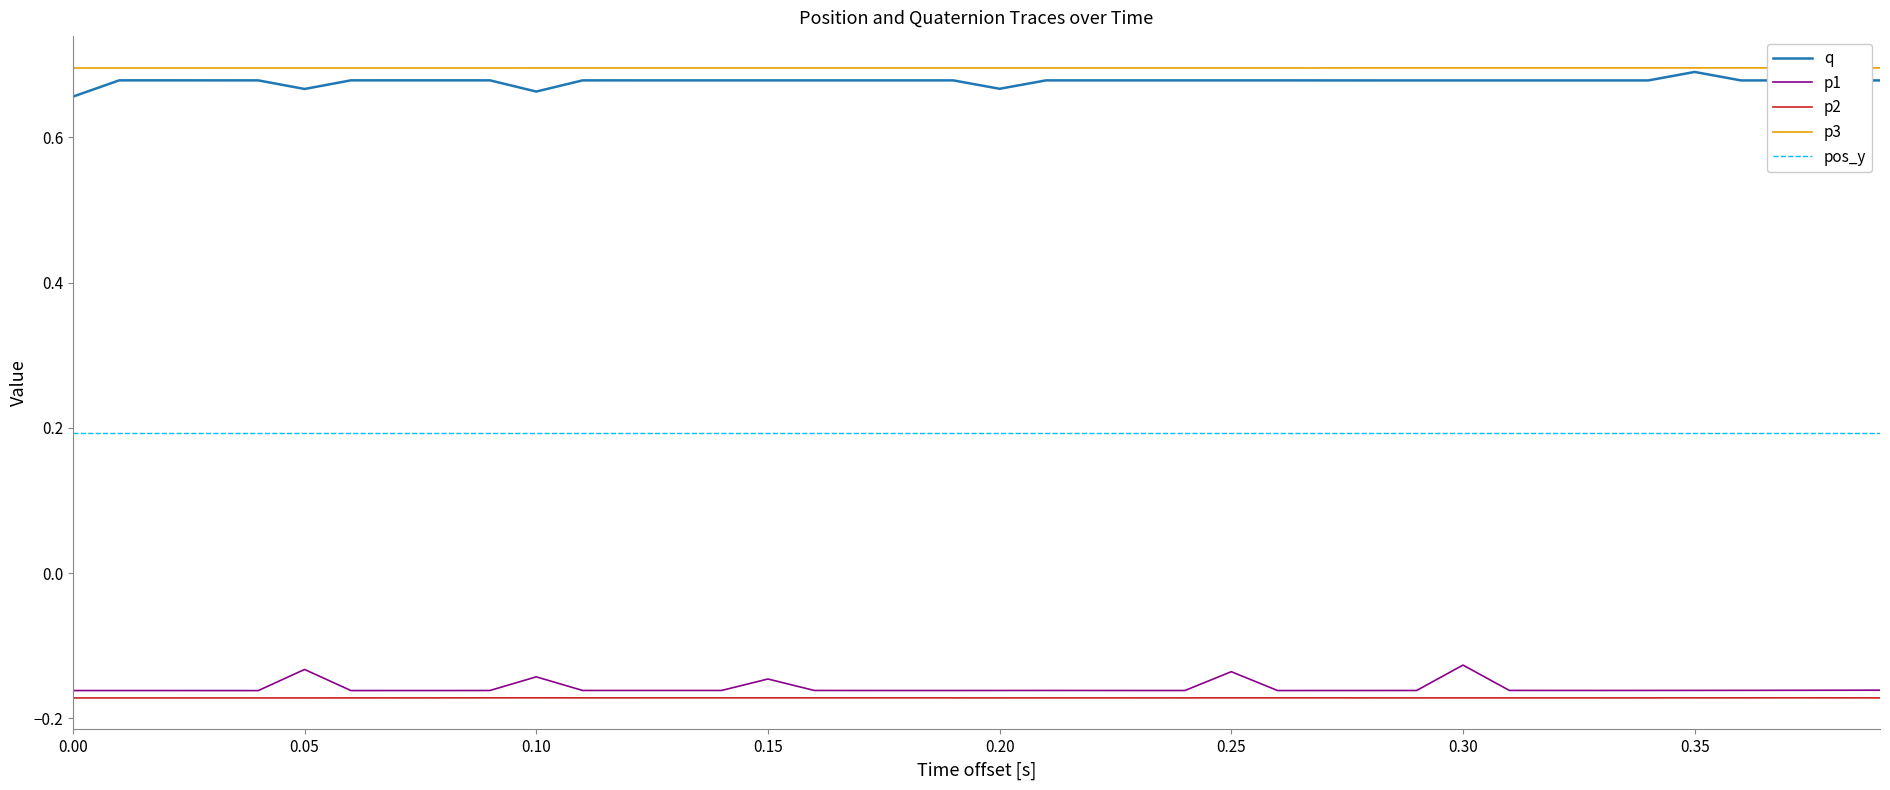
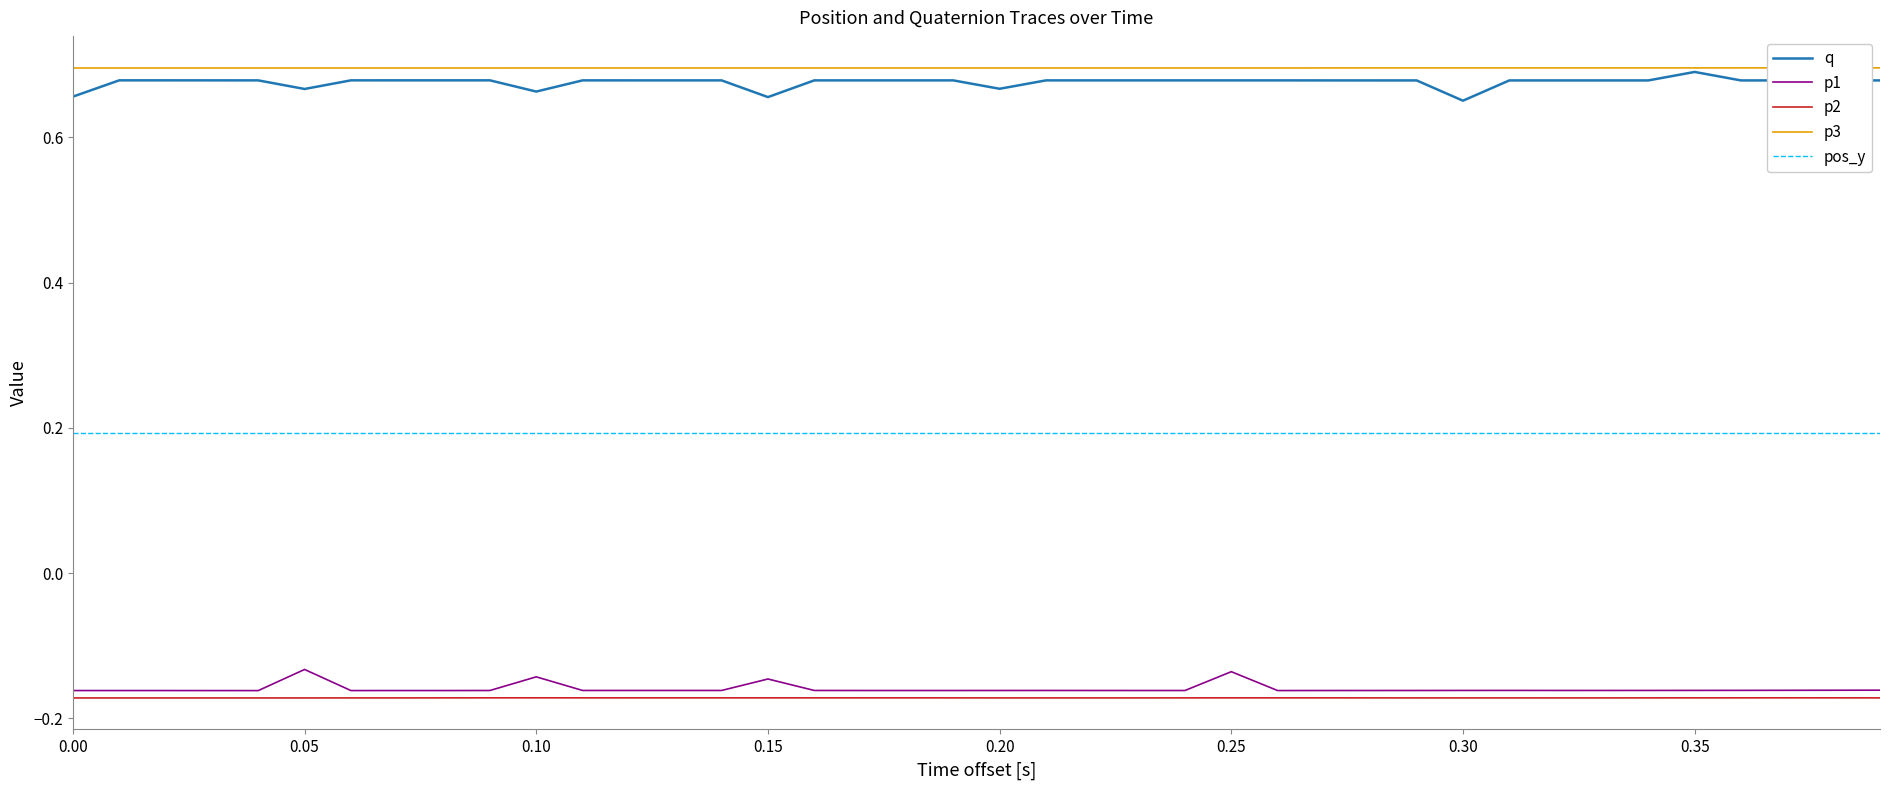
q, 0.15: 0.68 -> 0.66
q, 0.30: 0.68 -> 0.65
p1, 0.30: -0.13 -> -0.16
